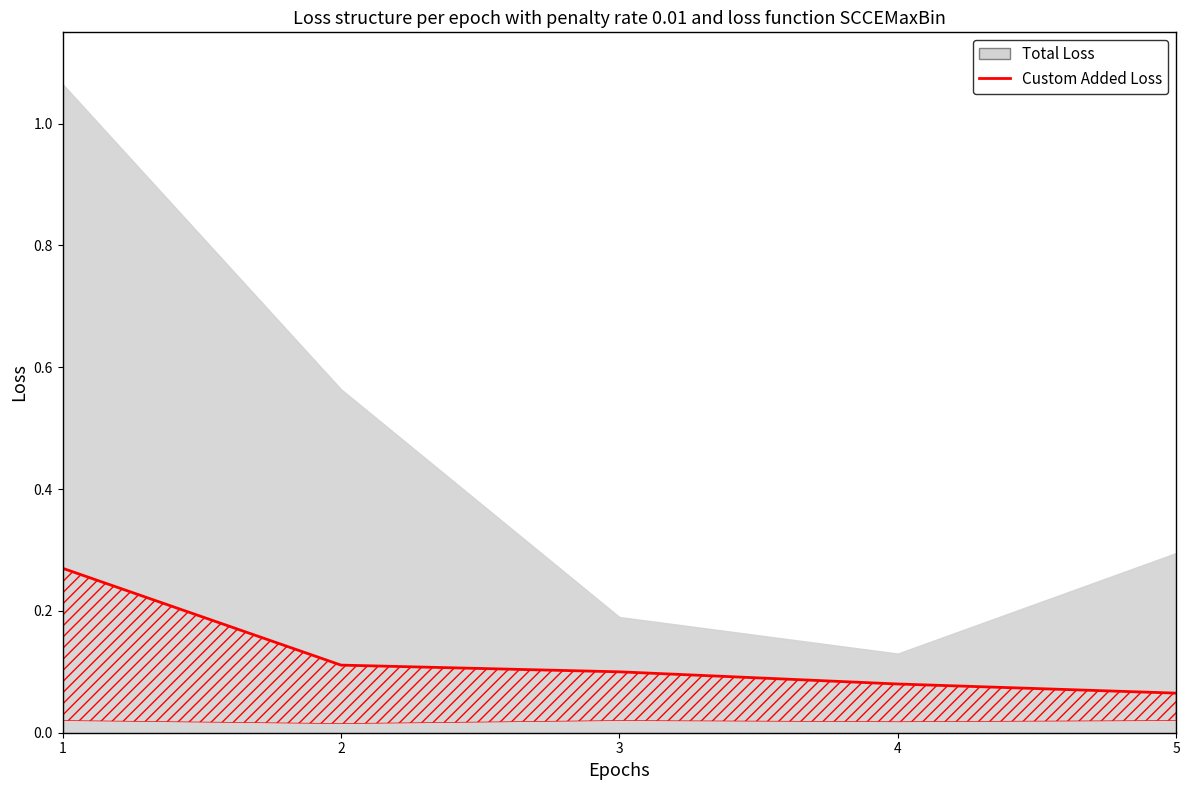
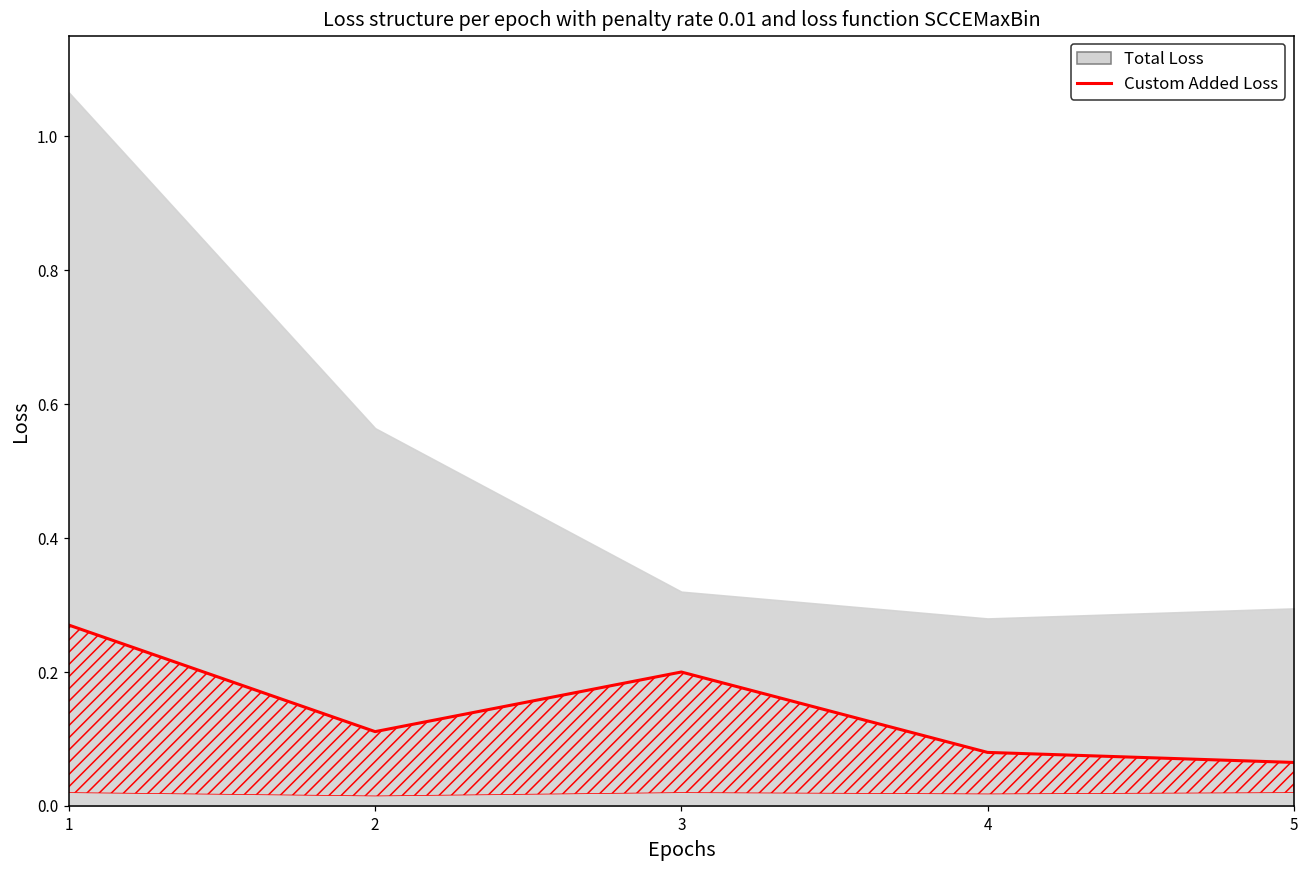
Custom Added Loss, 3: 0.1 -> 0.2
Total Loss, 3: 0.19 -> 0.32
Total Loss, 4: 0.13 -> 0.28
